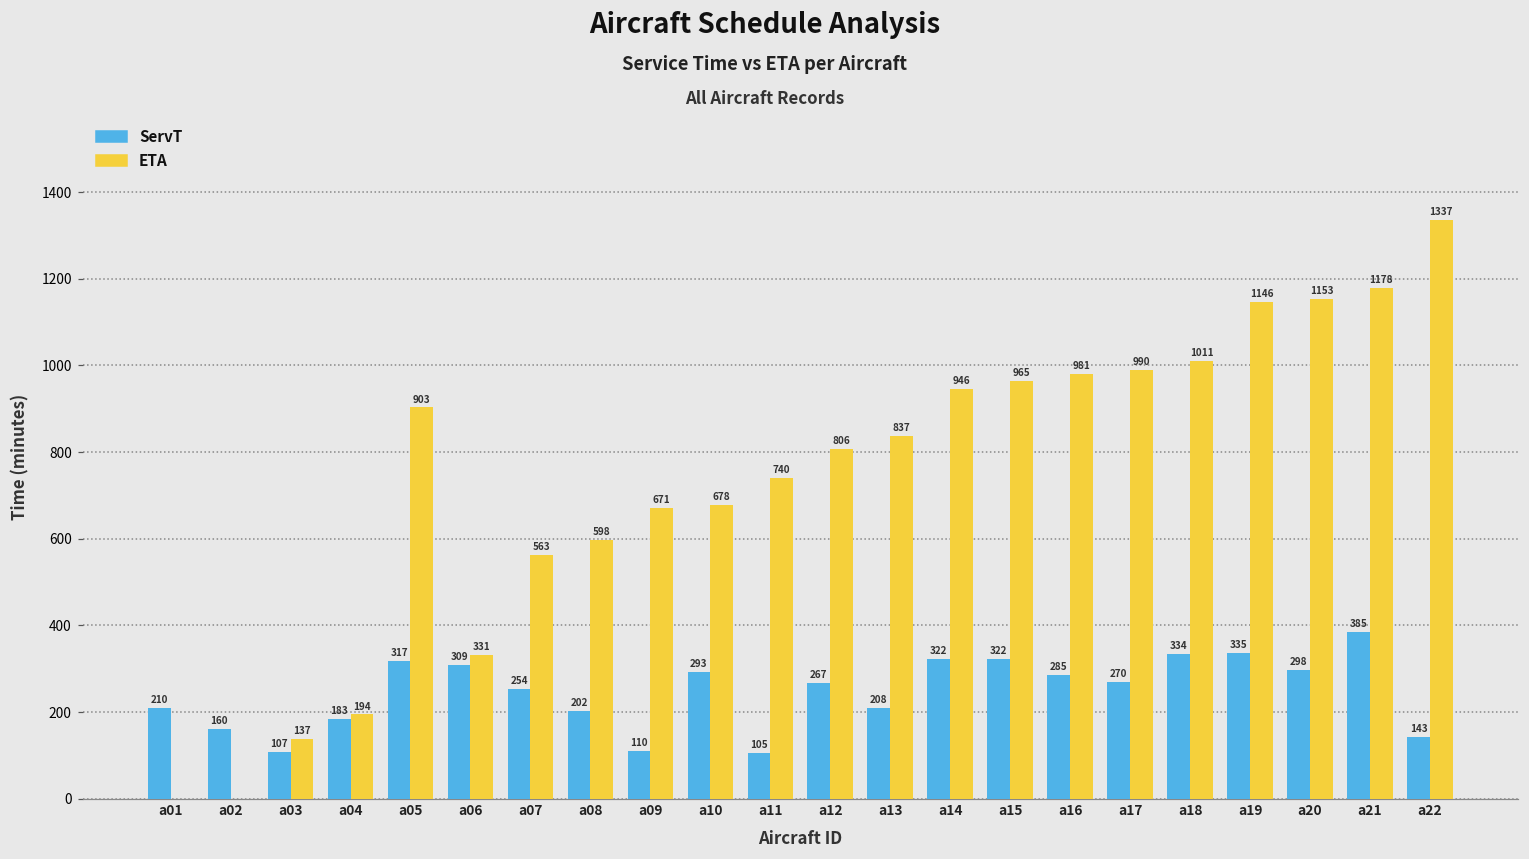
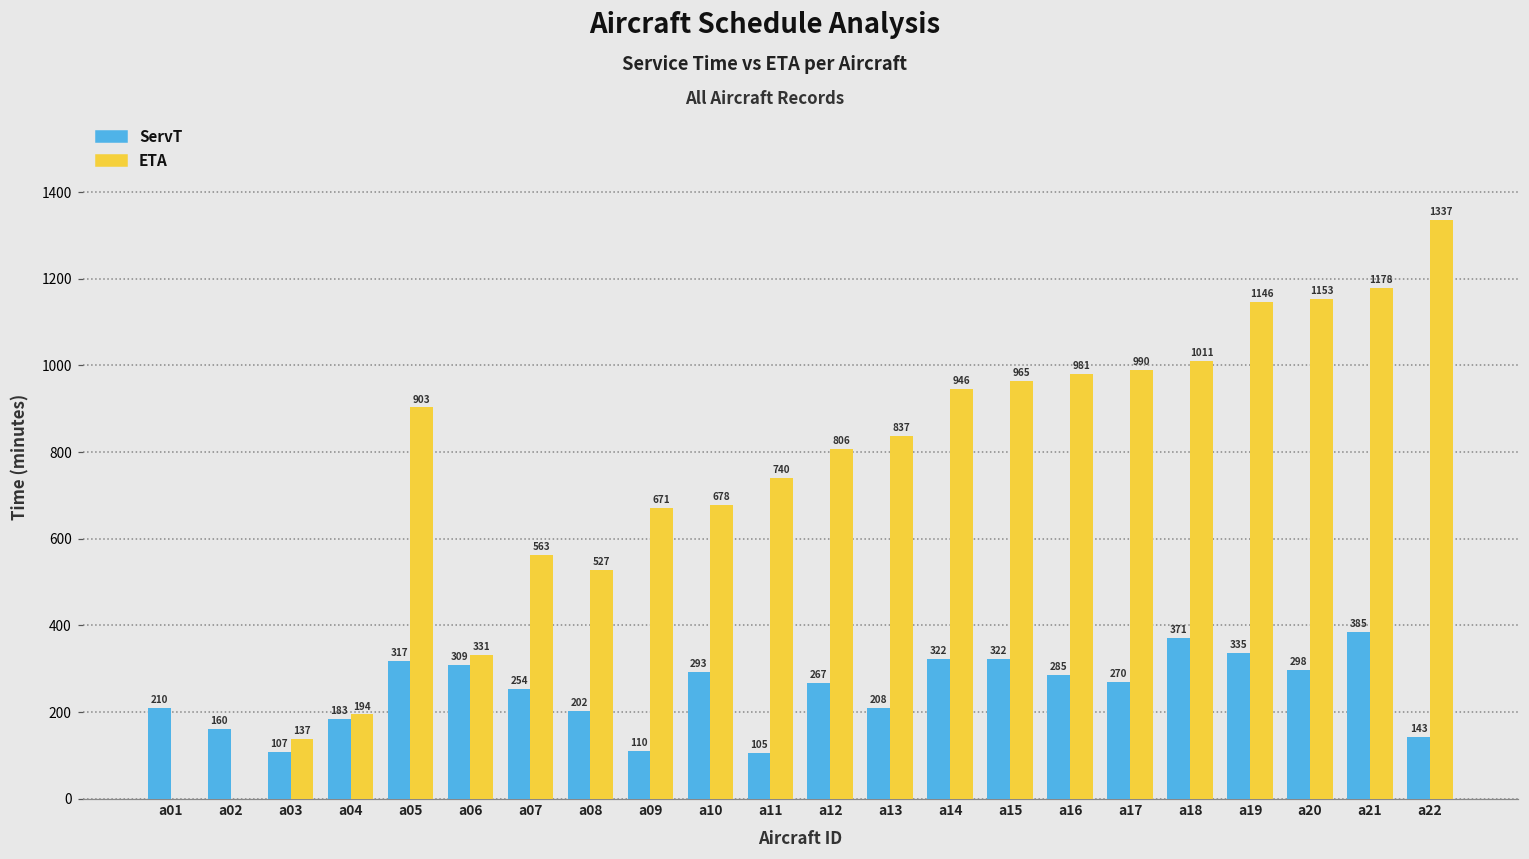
ETA, a08: 598 -> 527
ServT, a18: 334 -> 371
